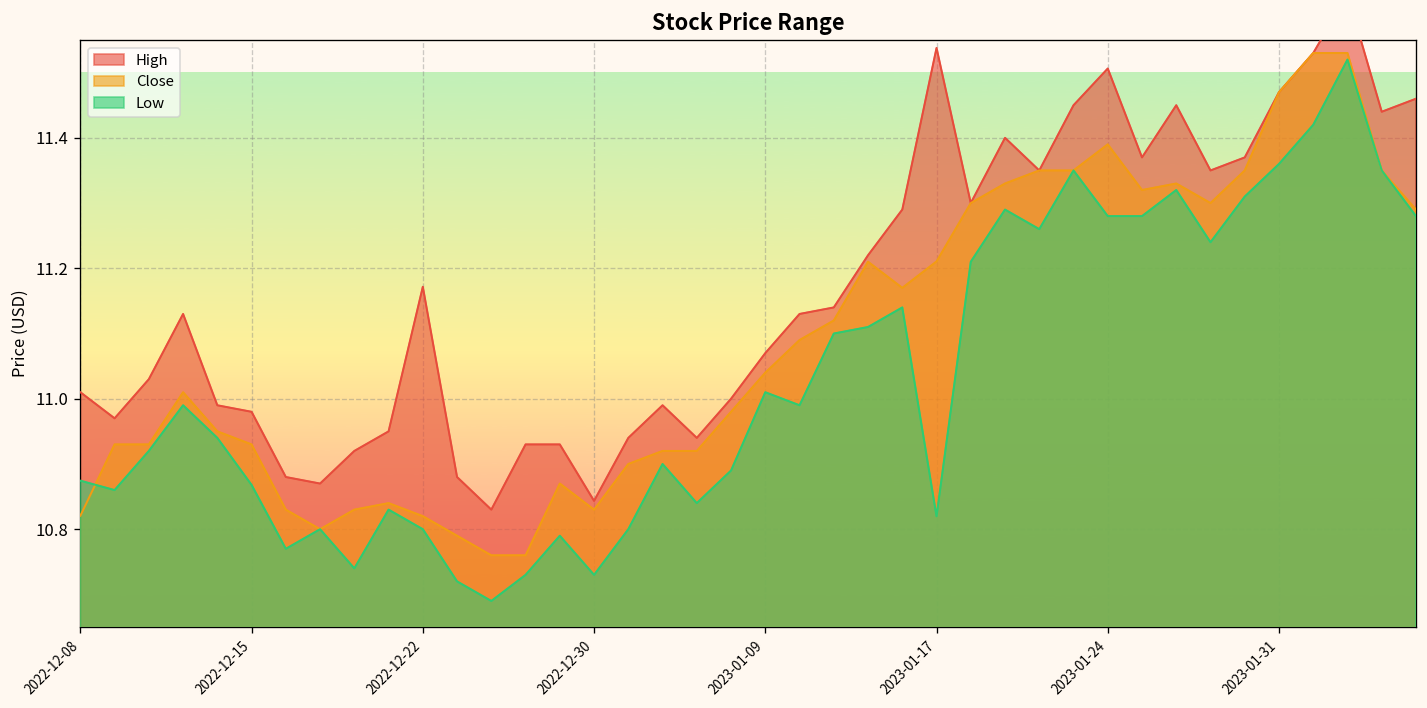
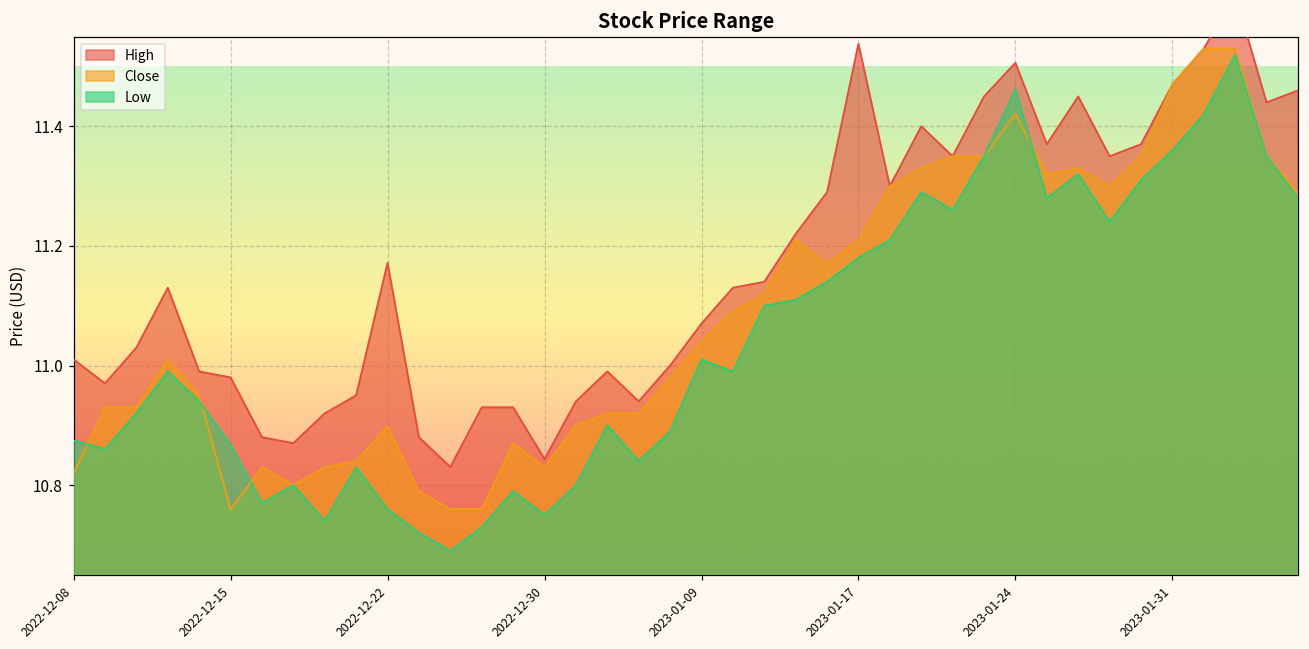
Close, 2022-12-15: 10.93 -> 10.76
Close, 2022-12-22: 10.82 -> 10.90
Low, 2022-12-22: 10.80 -> 10.76
Low, 2022-12-30: 10.73 -> 10.75
Low, 2023-01-17: 10.82 -> 11.18
Close, 2023-01-24: 11.39 -> 11.42
Low, 2023-01-24: 11.28 -> 11.46
